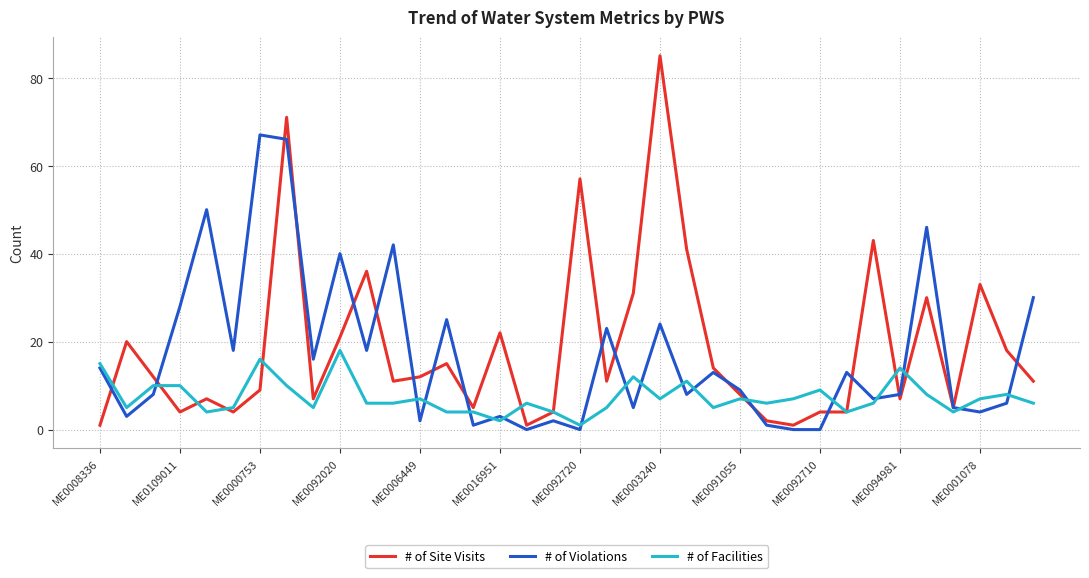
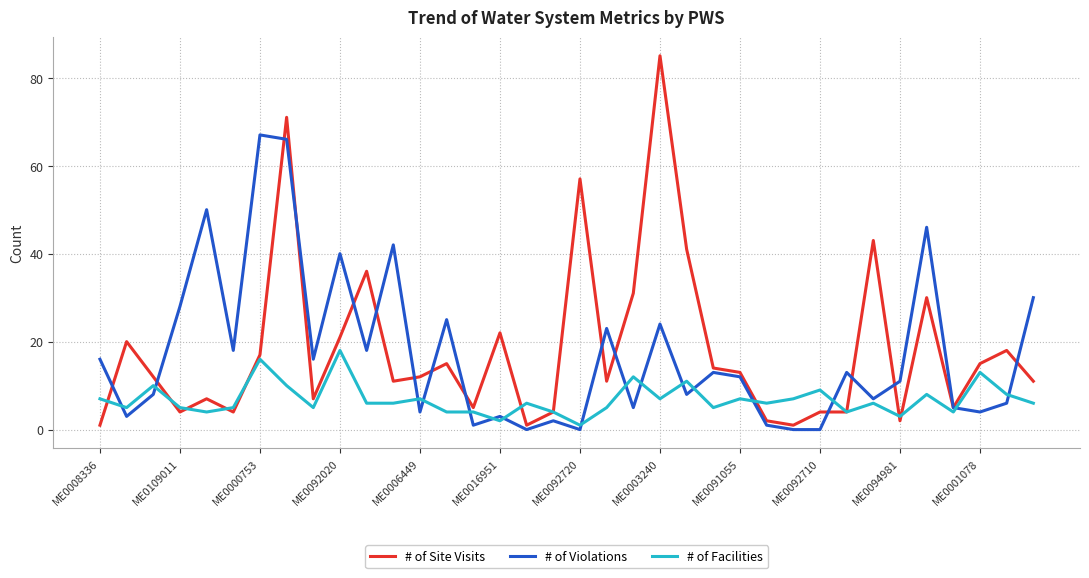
# of Violations, ME0008336: 14 -> 16
# of Facilities, ME0008336: 15 -> 7
# of Facilities, ME0109011: 10 -> 5
# of Site Visits, ME0000753: 9 -> 17
# of Violations, ME0006449: 2 -> 4
# of Site Visits, ME0091055: 8 -> 13
# of Violations, ME0091055: 9 -> 12
# of Site Visits, ME0094981: 7 -> 2
# of Violations, ME0094981: 8 -> 11
# of Facilities, ME0094981: 14 -> 3
# of Site Visits, ME0001078: 33 -> 15
# of Facilities, ME0001078: 7 -> 13
